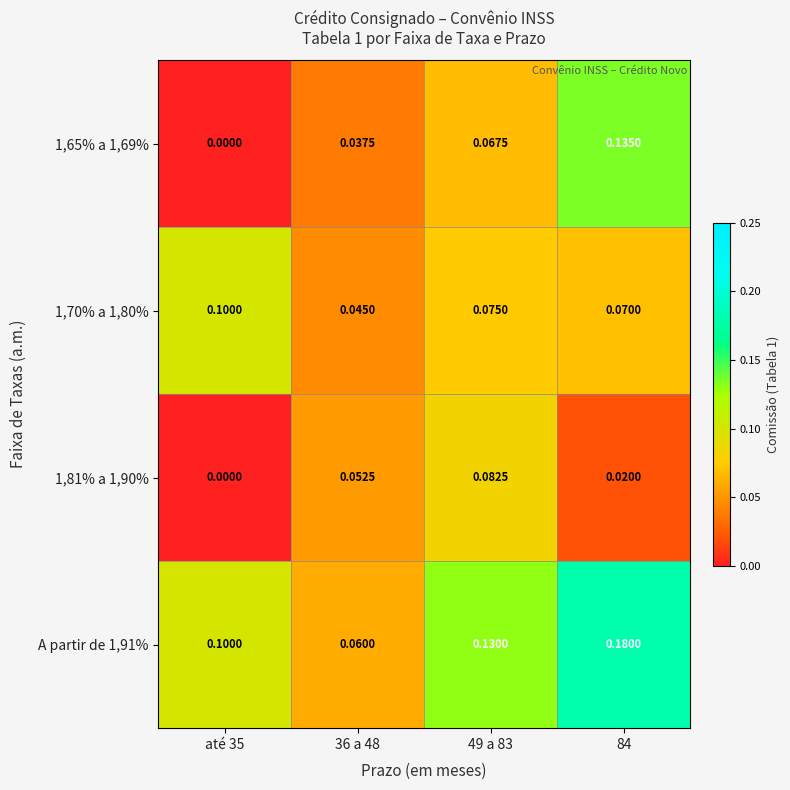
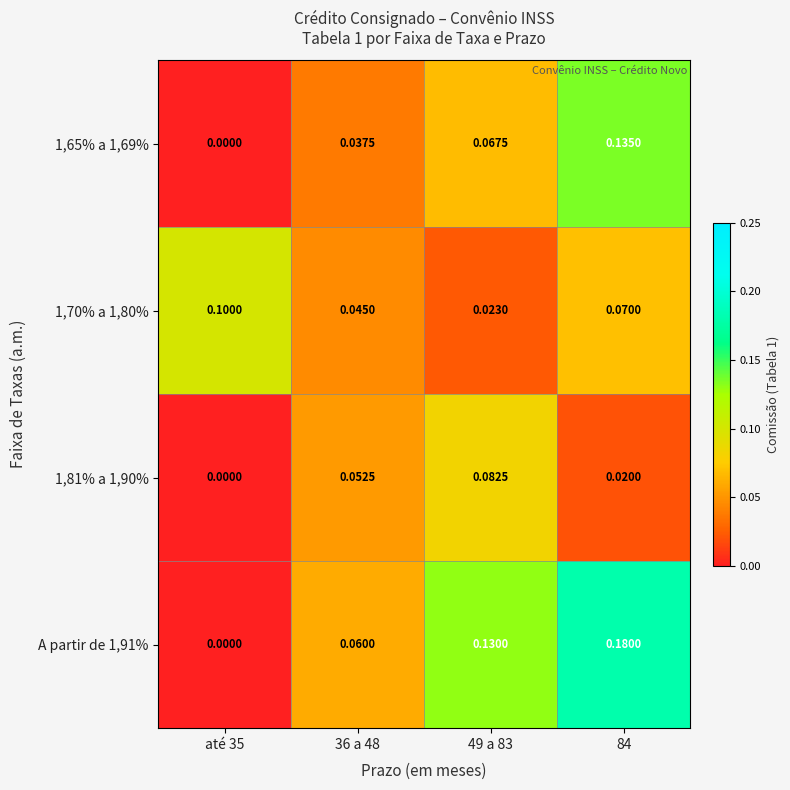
1,70% a 1,80%, 49 a 83: 0.0750 -> 0.0230
A partir de 1,91%, até 35: 0.1000 -> 0.0000
